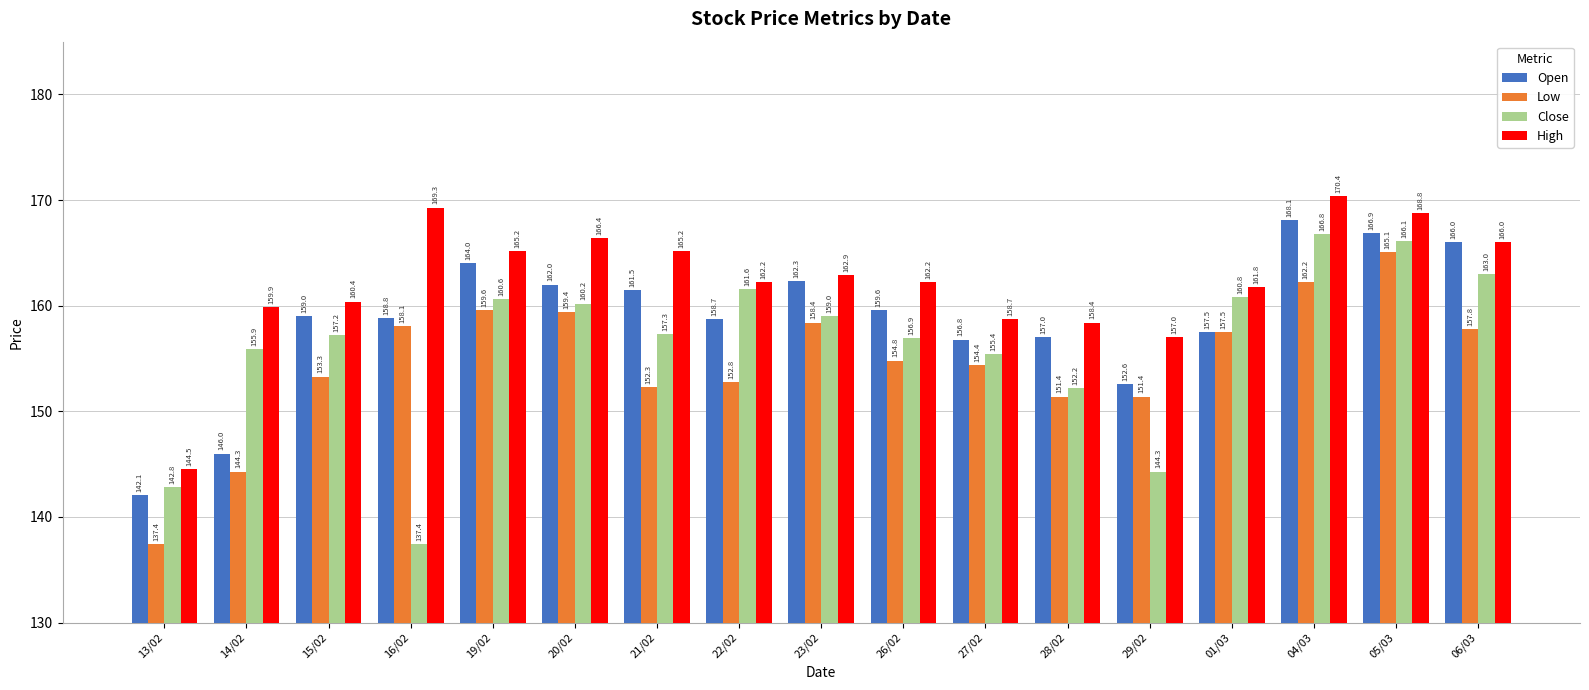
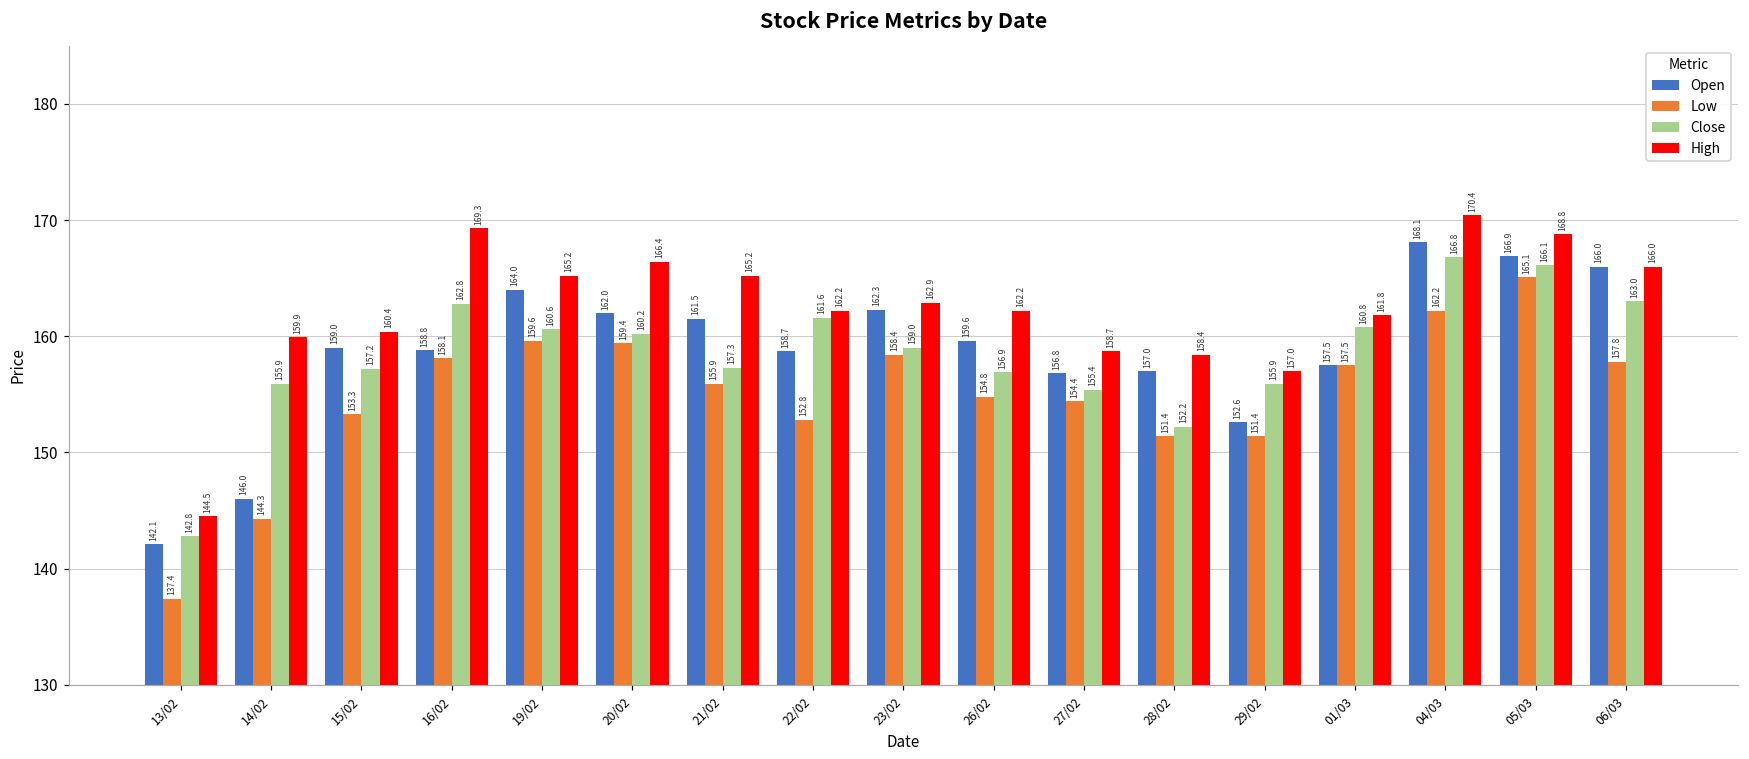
Close, 16/02: 137.4 -> 162.8
Low, 21/02: 152.3 -> 155.9
Close, 29/02: 144.3 -> 155.9
